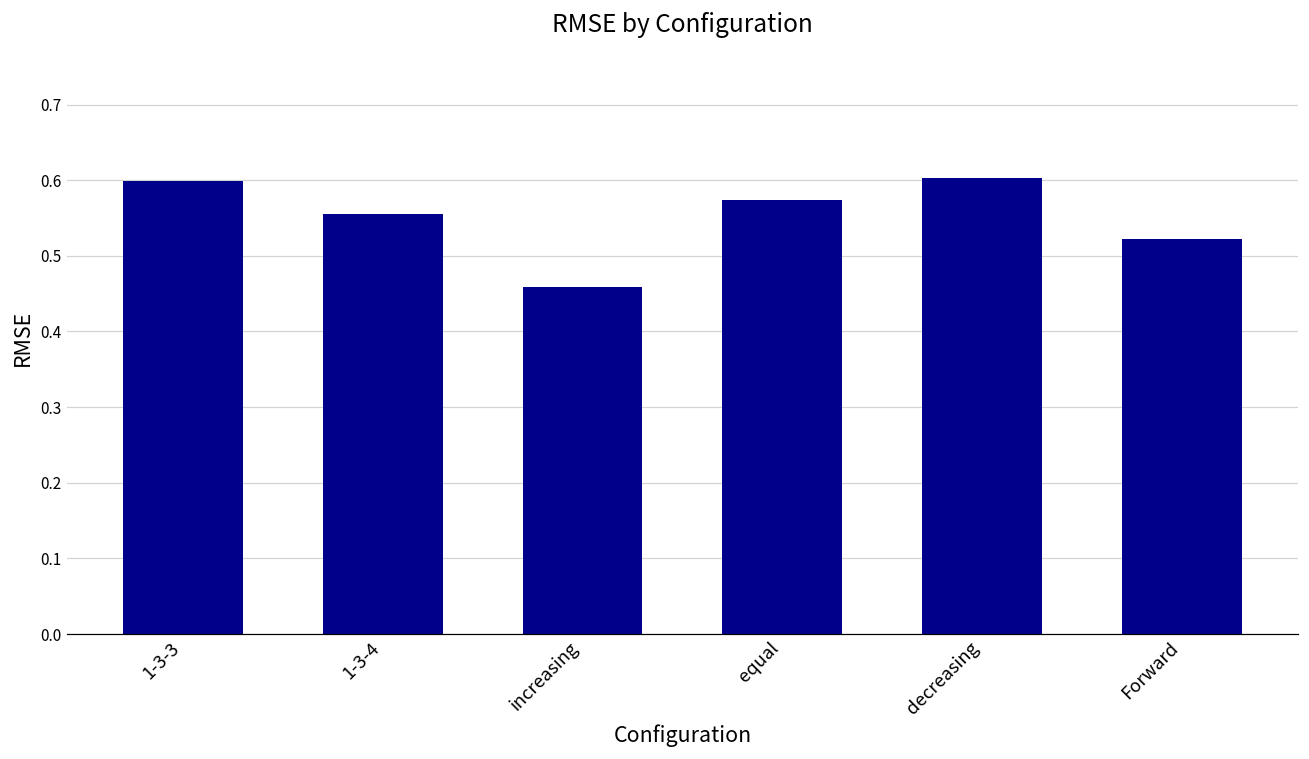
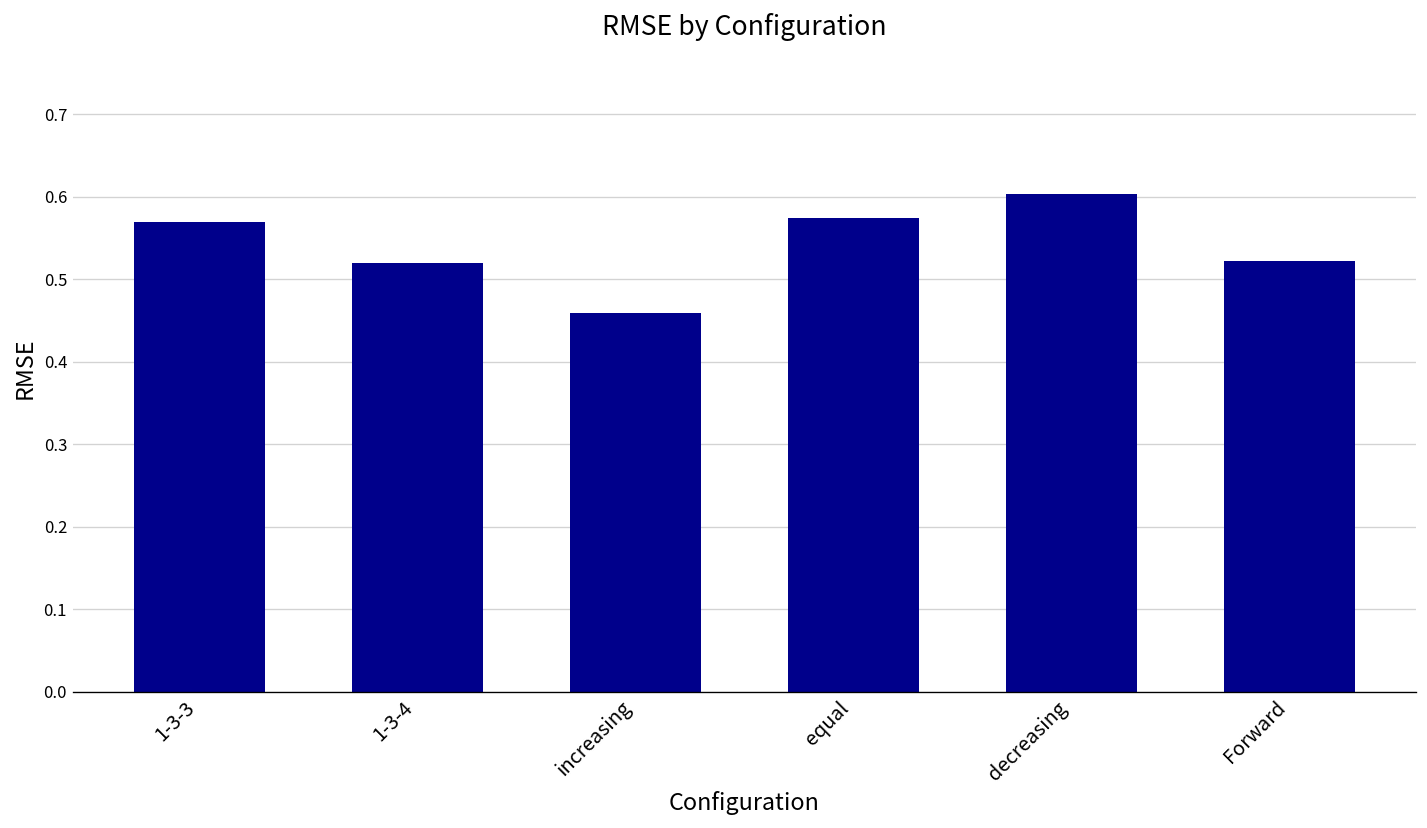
1-3-3: 0.60 -> 0.57
1-3-4: 0.56 -> 0.52
